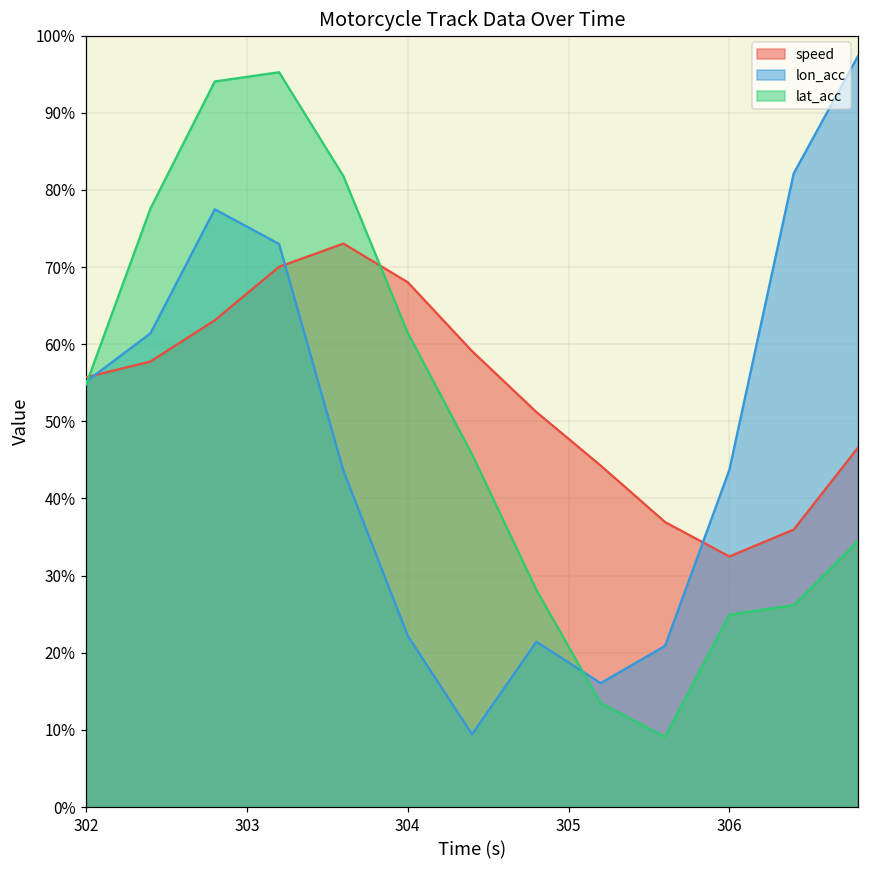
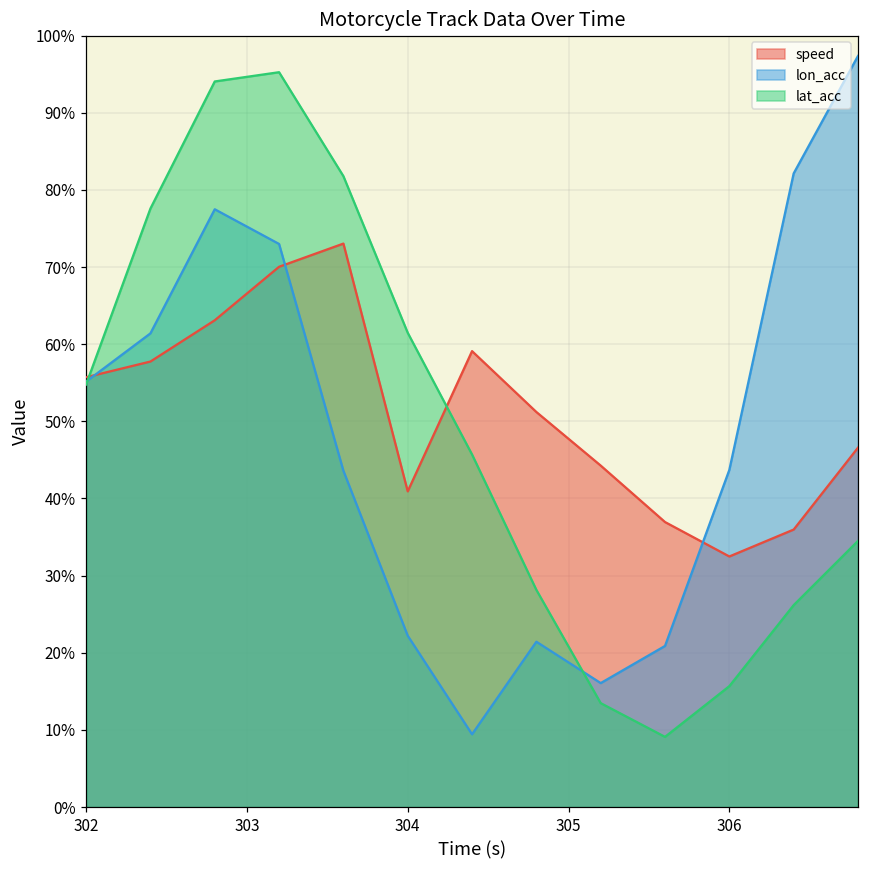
speed, 304: 68% -> 41%
lat_acc, 306: 25% -> 16%
